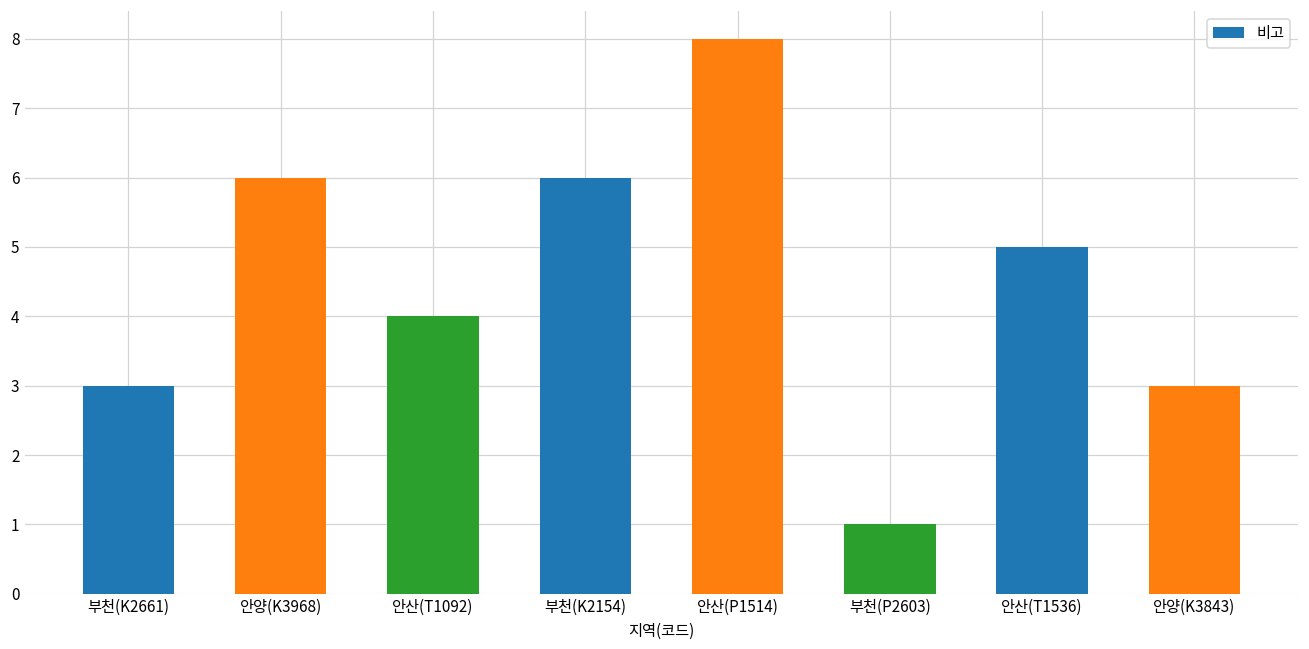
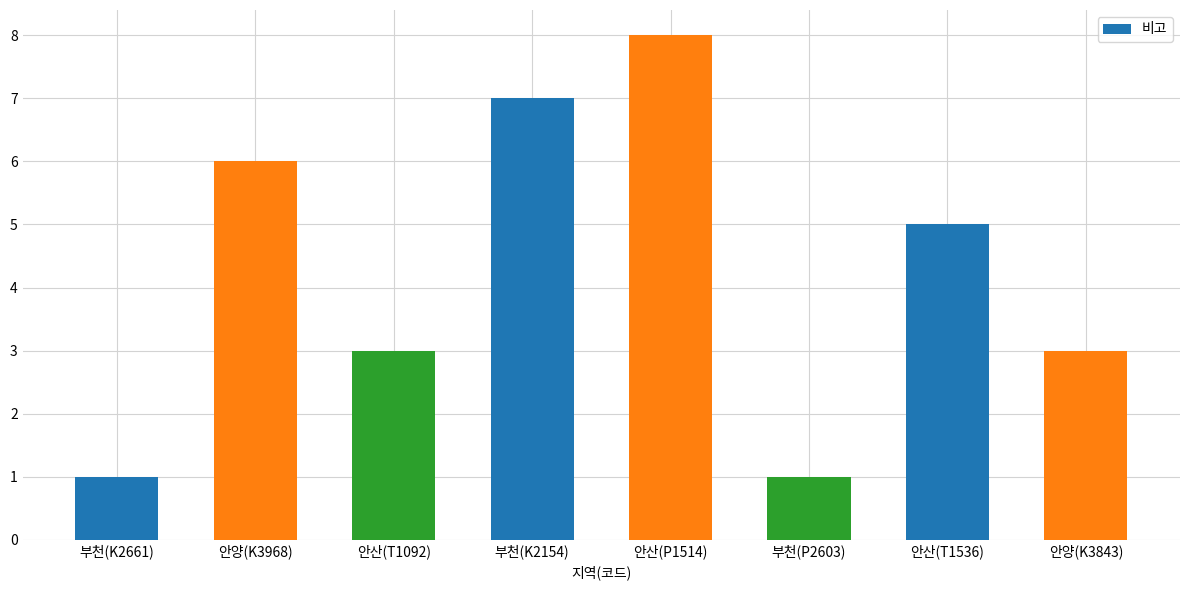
부천(K2661): 3 -> 1
안산(T1092): 4 -> 3
부천(K2154): 6 -> 7
